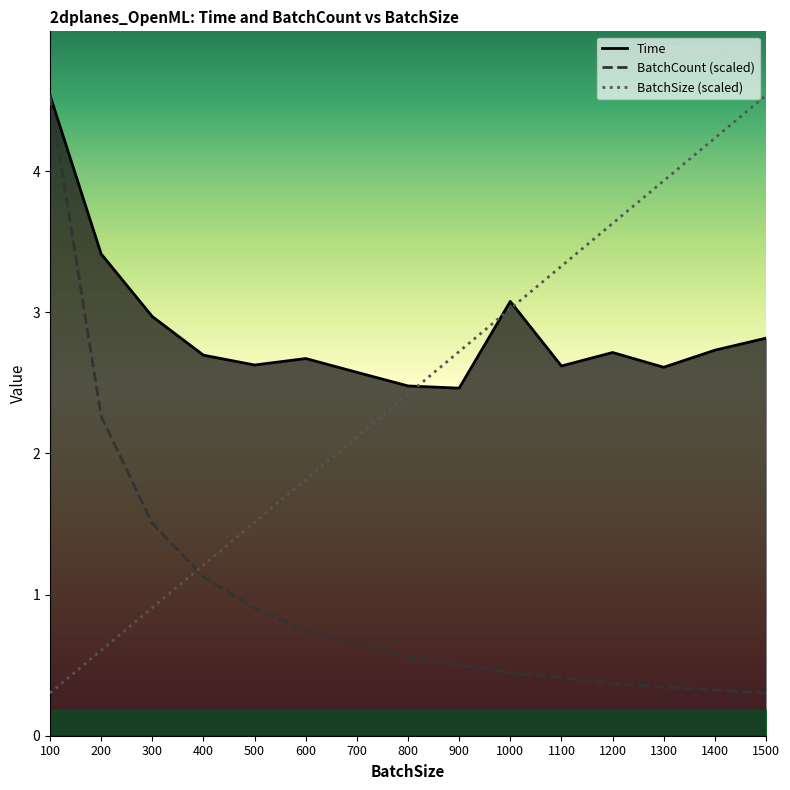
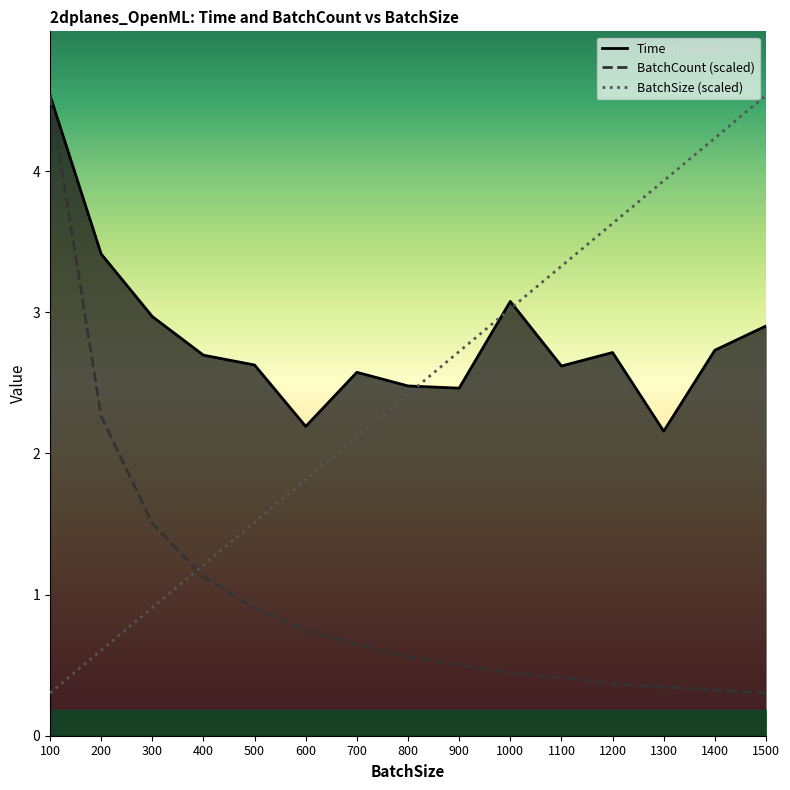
Time, 600: 2.67 -> 2.19
Time, 1300: 2.61 -> 2.16
Time, 1500: 2.82 -> 2.90
